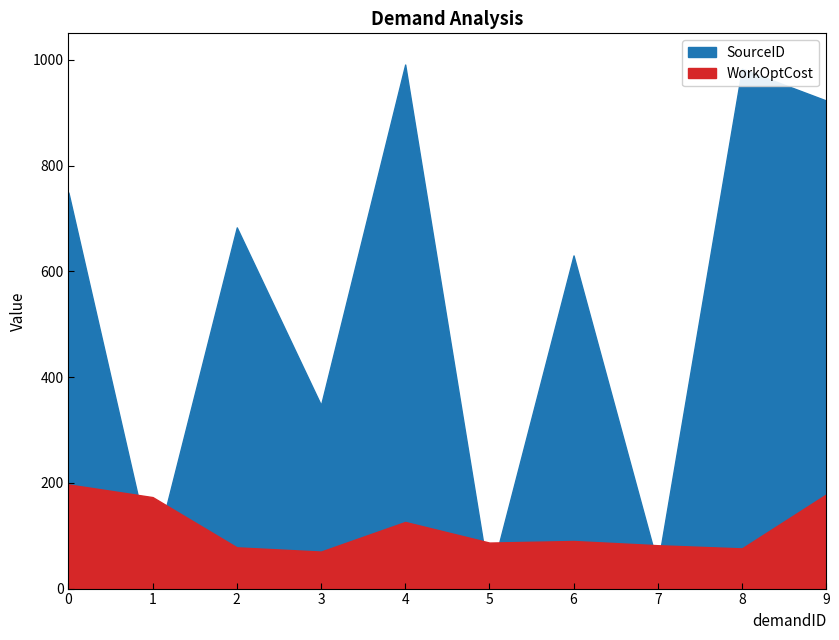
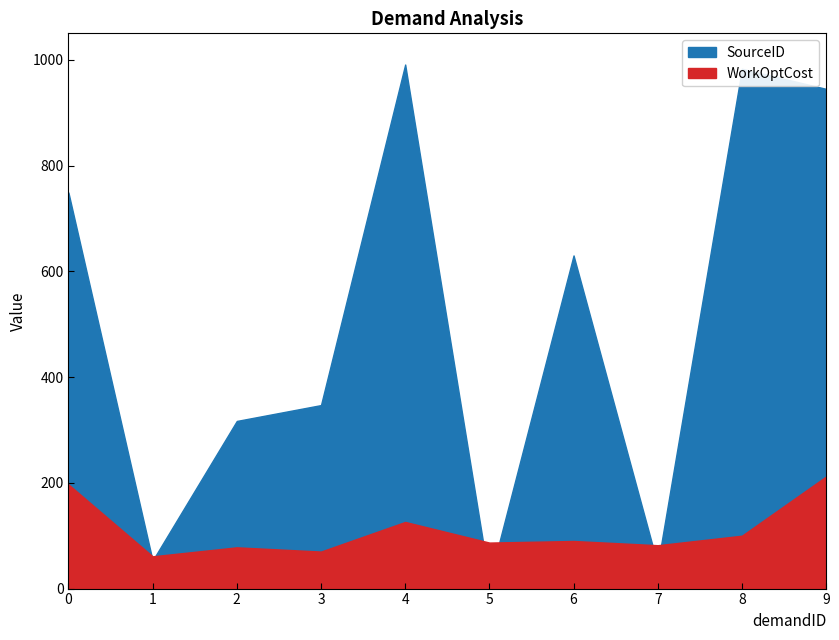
WorkOptCost, 1: 170 -> 60
SourceID, 2: 680 -> 320
WorkOptCost, 8: 80 -> 100
SourceID, 9: 920 -> 950
WorkOptCost, 9: 180 -> 210
